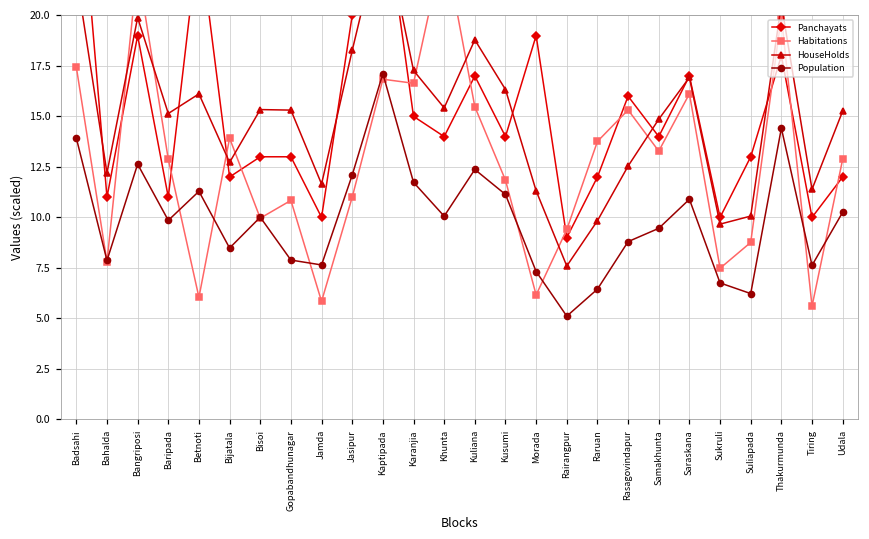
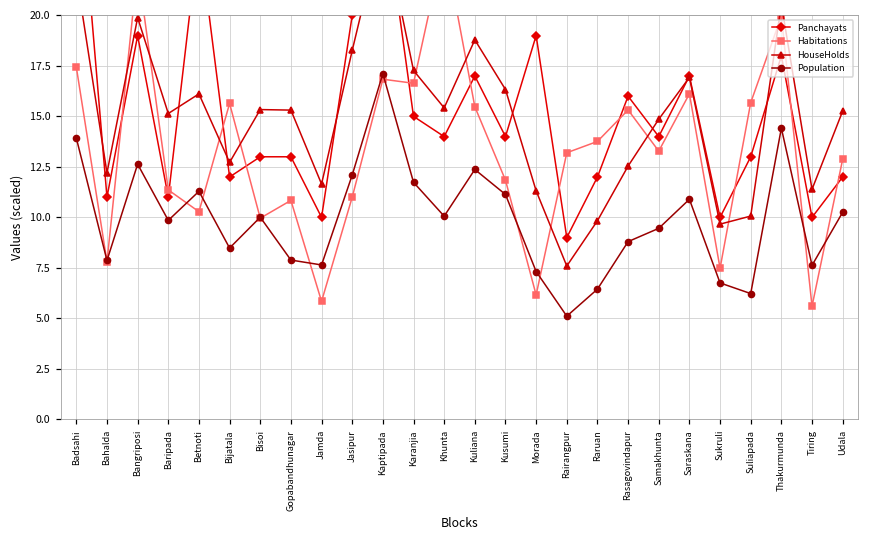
Habitations, Baripada: 12.9 -> 11.4
Habitations, Betnoti: 6.0 -> 10.3
Habitations, Bijatala: 13.9 -> 15.6
Habitations, Rairangpur: 9.4 -> 13.2
Habitations, Suliapada: 8.8 -> 15.7
